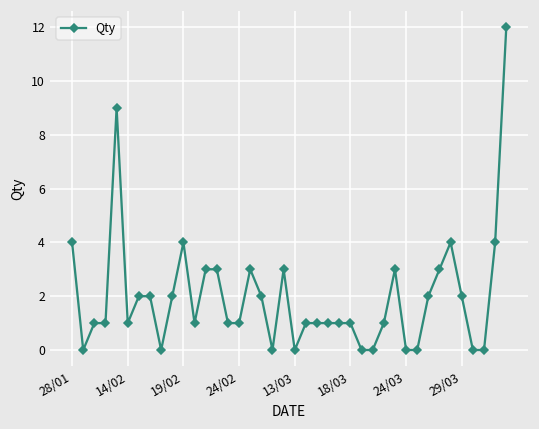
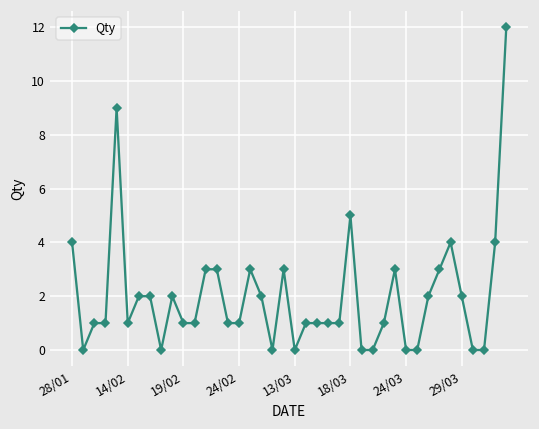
19/02: 4 -> 1
18/03: 1 -> 5
